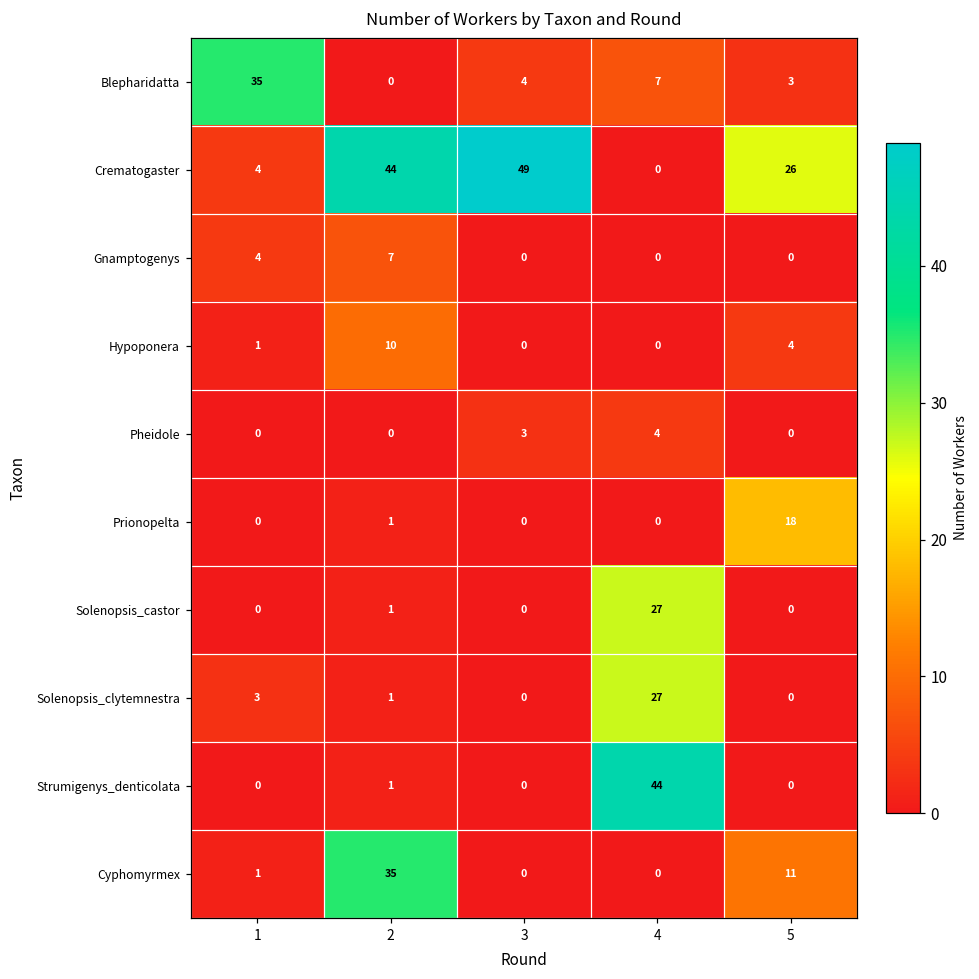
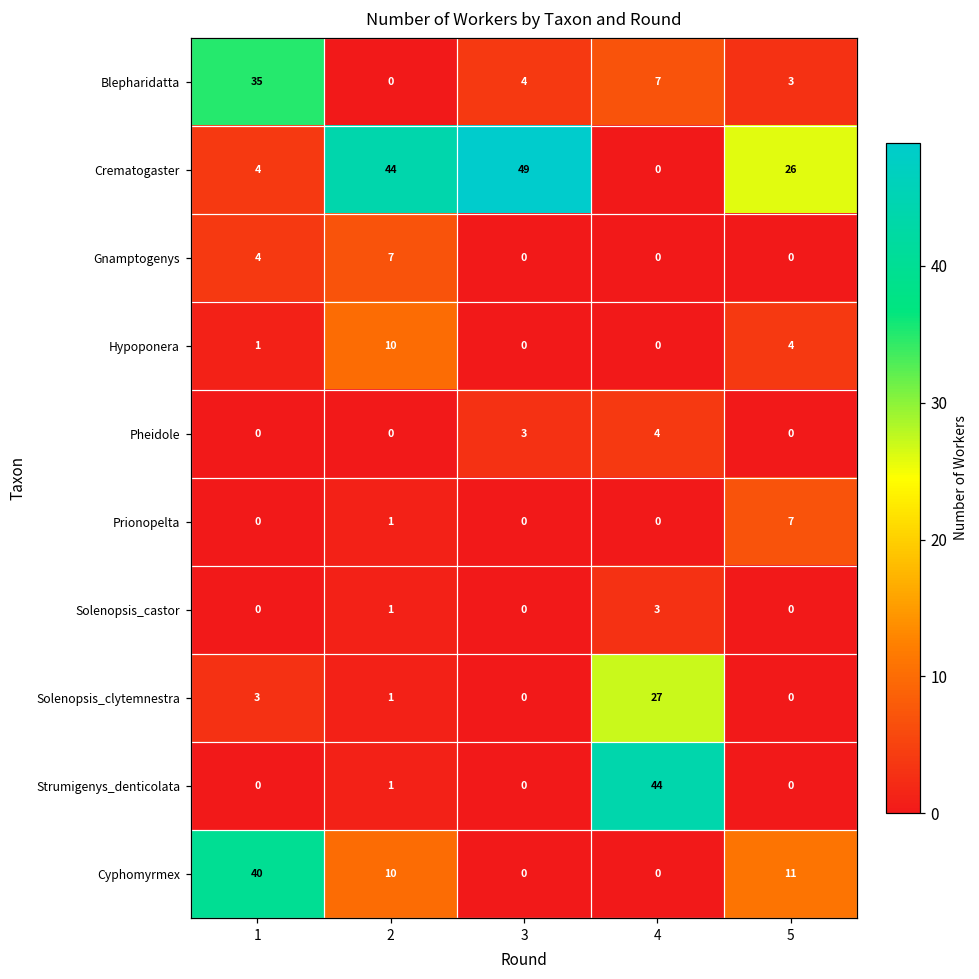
Prionopelta, 5: 18 -> 7
Solenopsis_castor, 4: 27 -> 3
Cyphomyrmex, 1: 1 -> 40
Cyphomyrmex, 2: 35 -> 10
